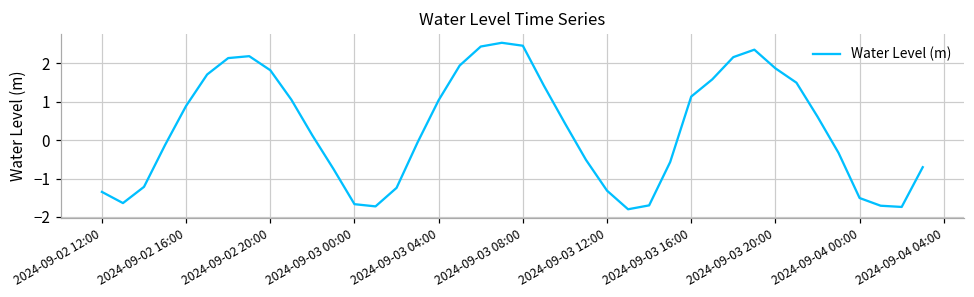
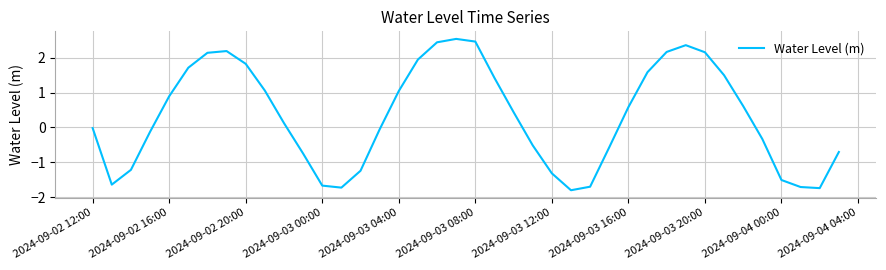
2024-09-02 12:00: -1.3 -> 0.0
2024-09-03 16:00: 1.1 -> 0.6
2024-09-03 20:00: 1.9 -> 2.2
